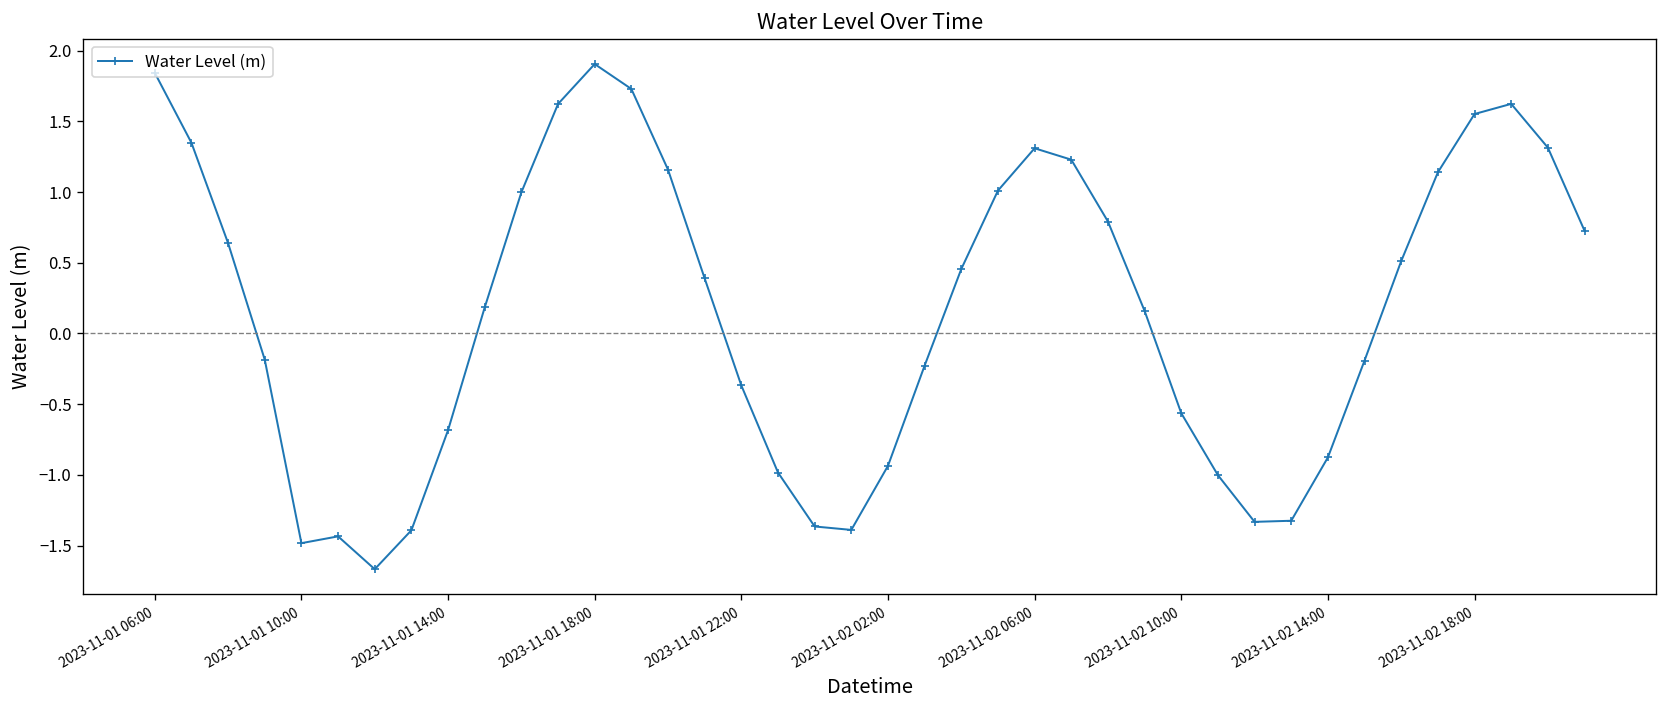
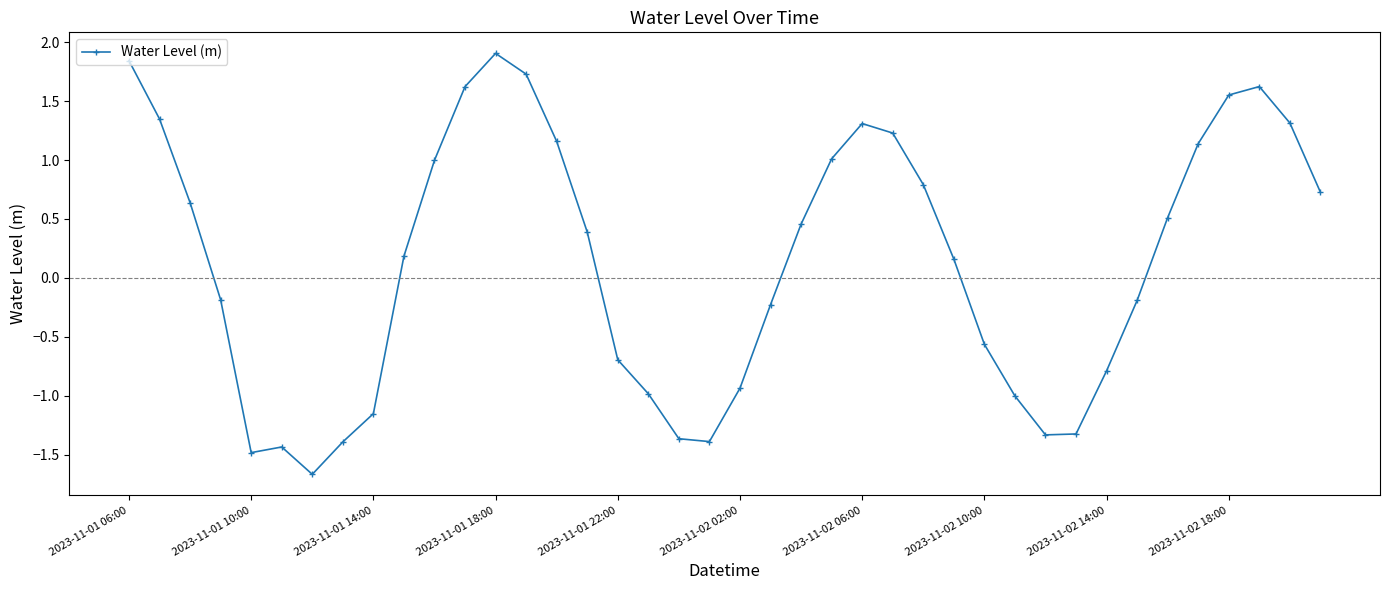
2023-11-01 14:00: -0.68 -> -1.15
2023-11-01 22:00: -0.37 -> -0.69
2023-11-02 14:00: -0.88 -> -0.79
